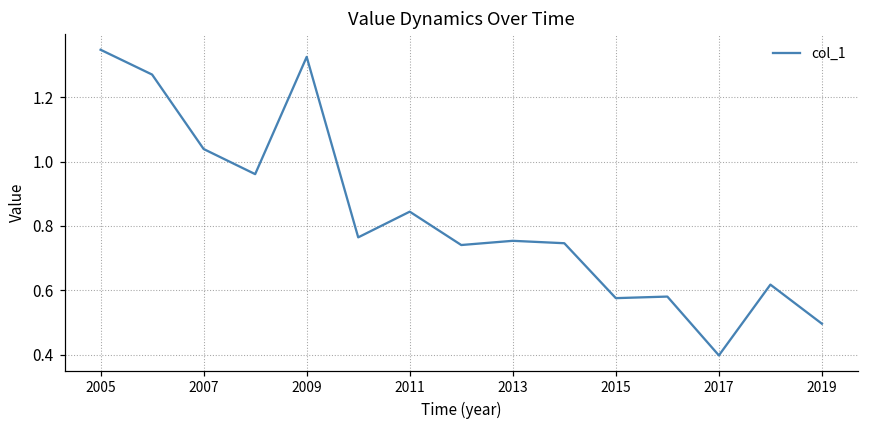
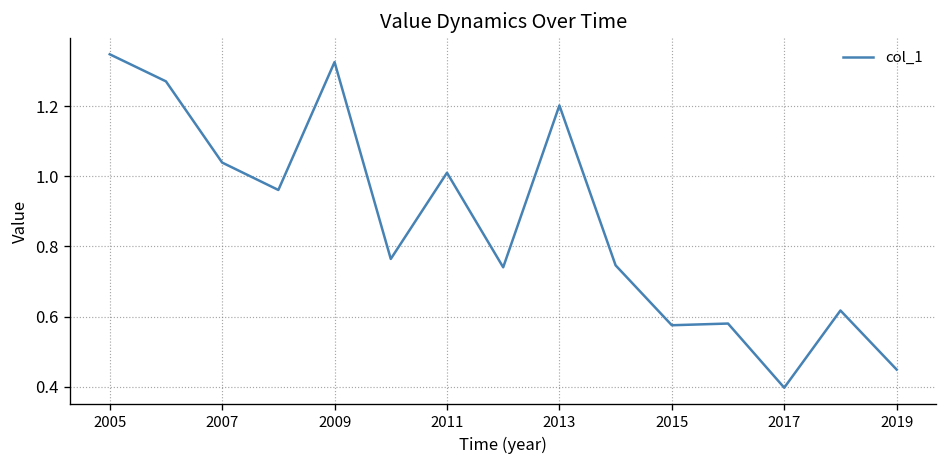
2011: 0.84 -> 1.01
2013: 0.75 -> 1.20
2019: 0.50 -> 0.45
